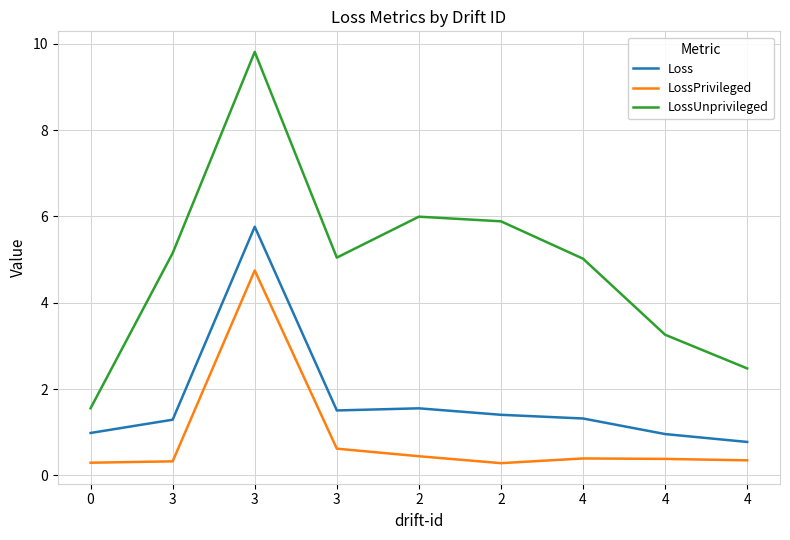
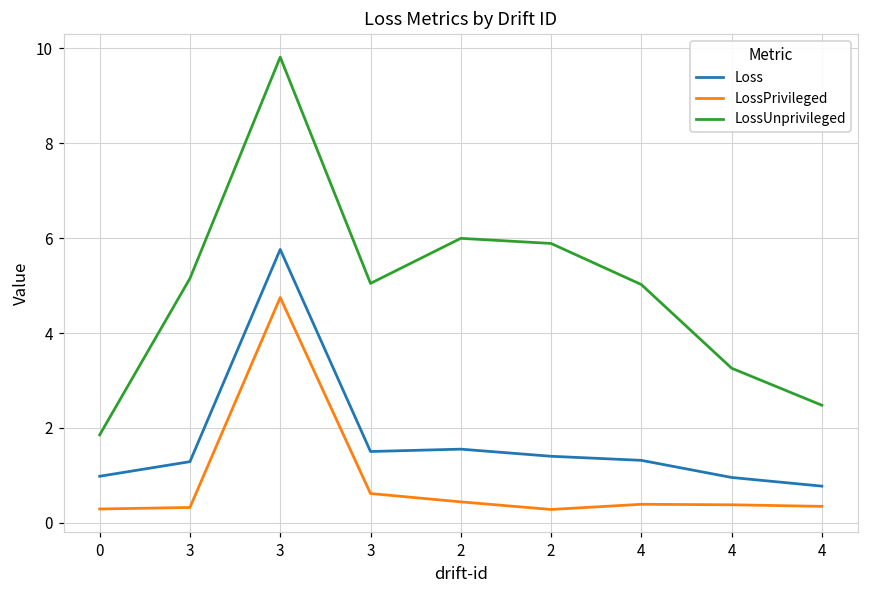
LossUnprivileged, 0: 1.6 -> 1.9
